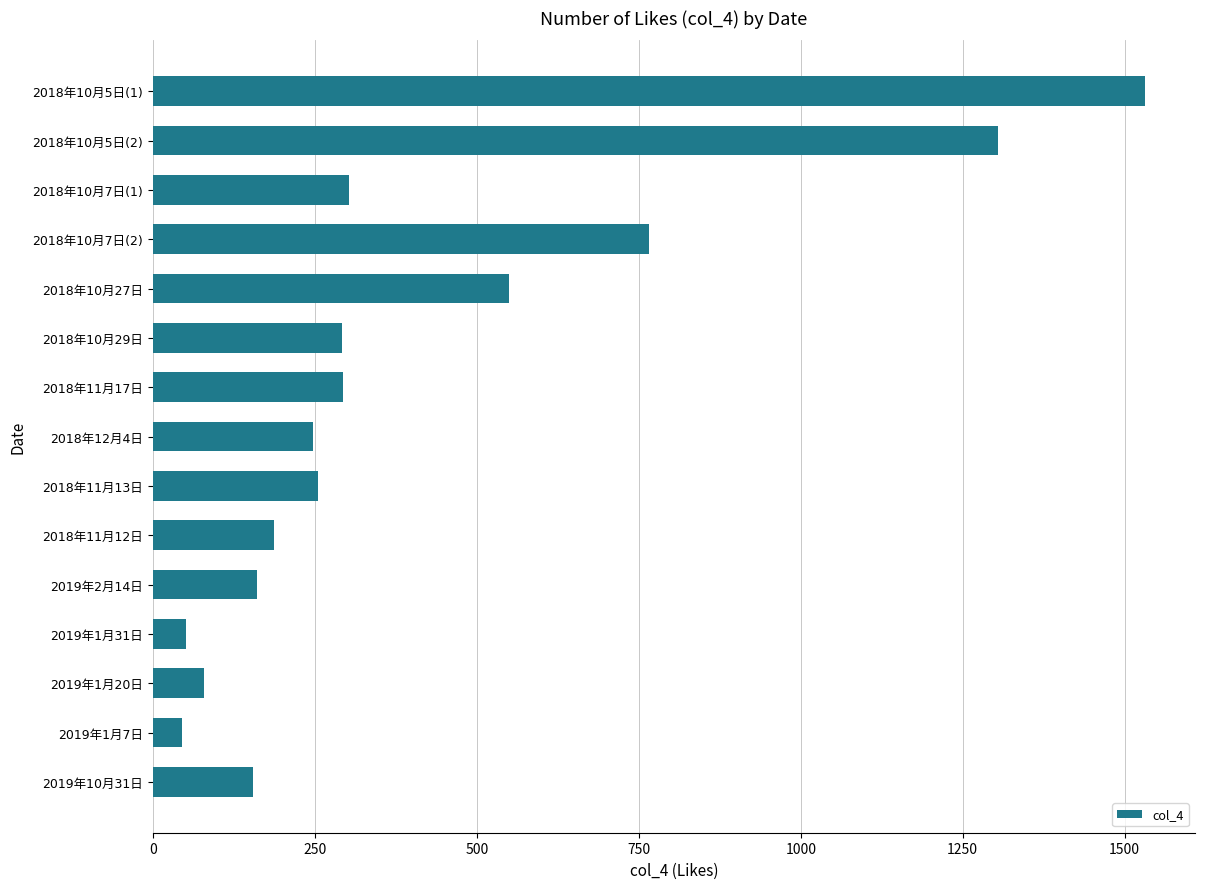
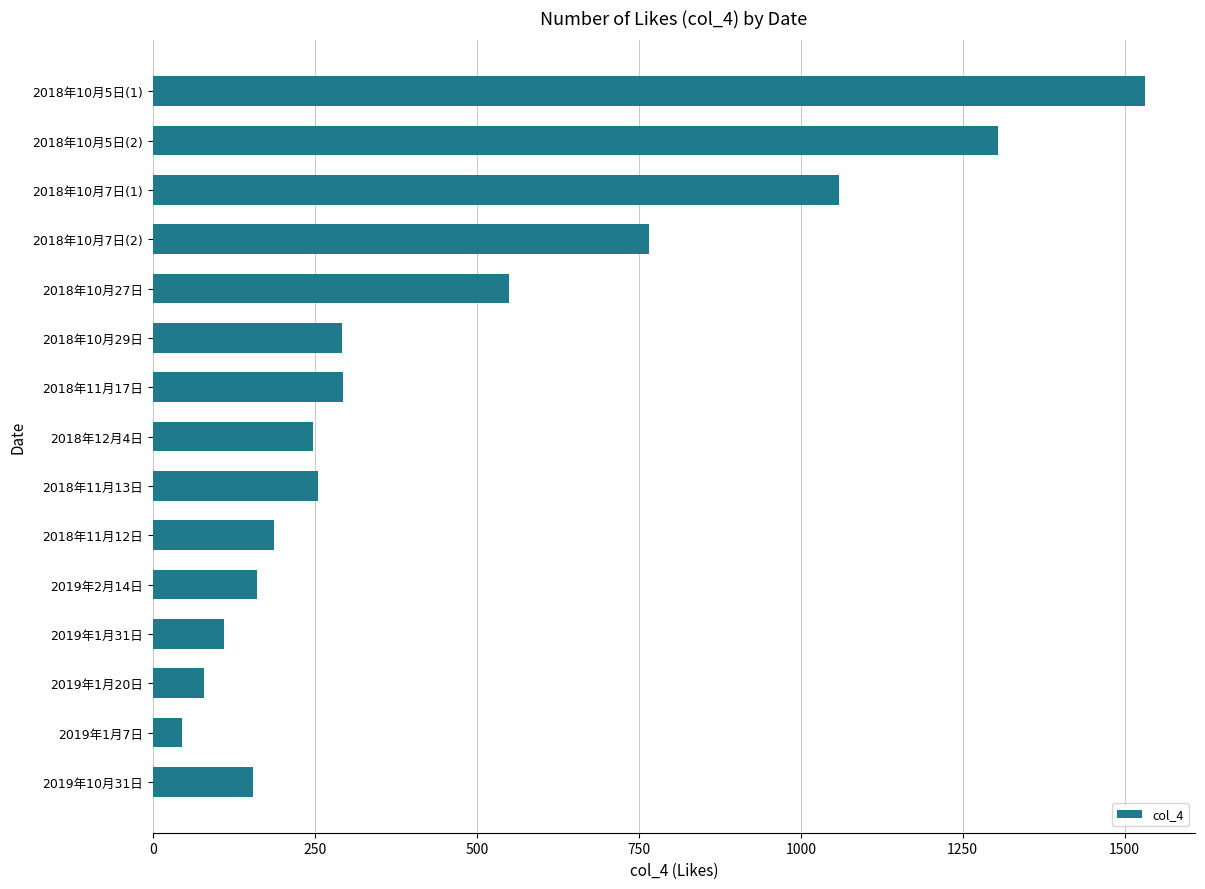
2018年10月7日(1): 300 -> 1060
2019年1月31日: 50 -> 110
